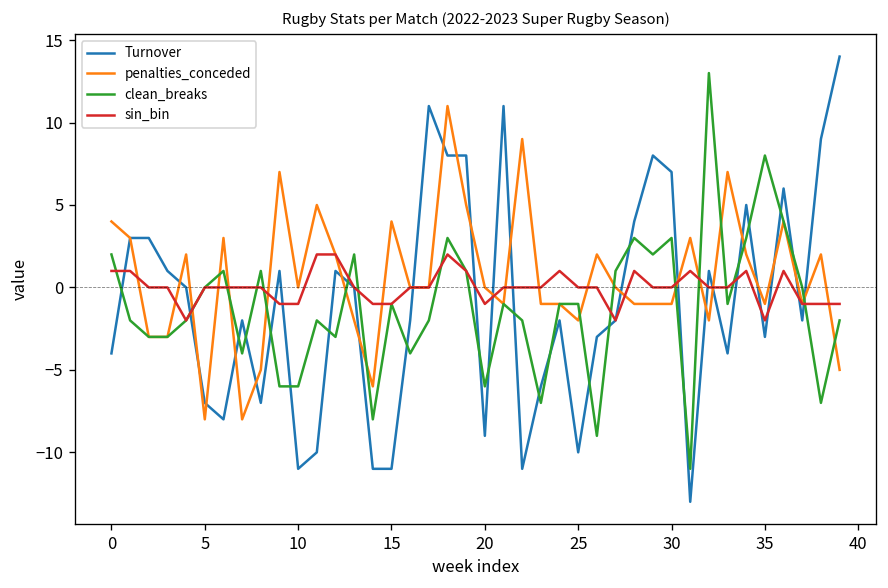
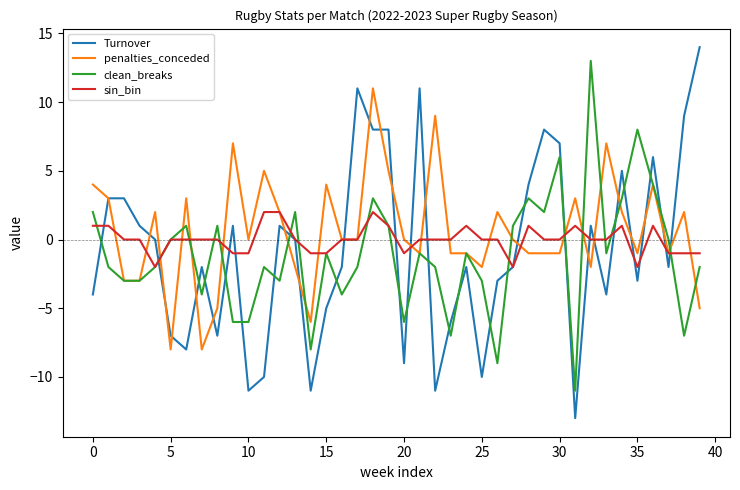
Turnover, 15: -11 -> -5
clean_breaks, 25: -1 -> -3
clean_breaks, 30: 3 -> 6
